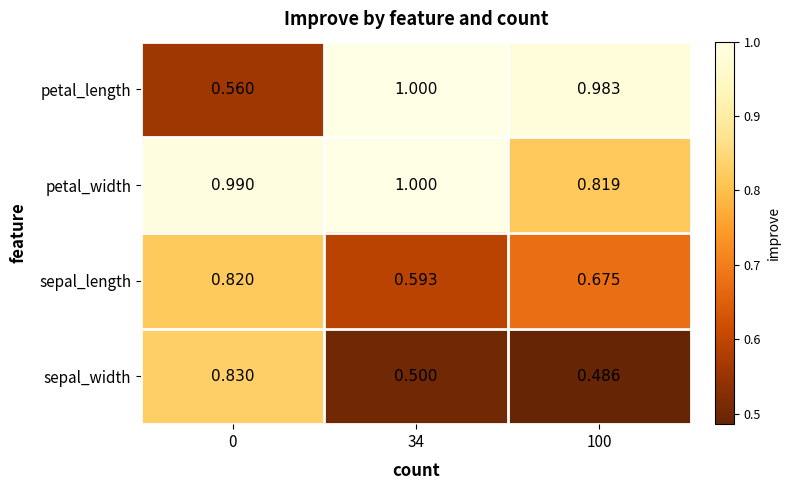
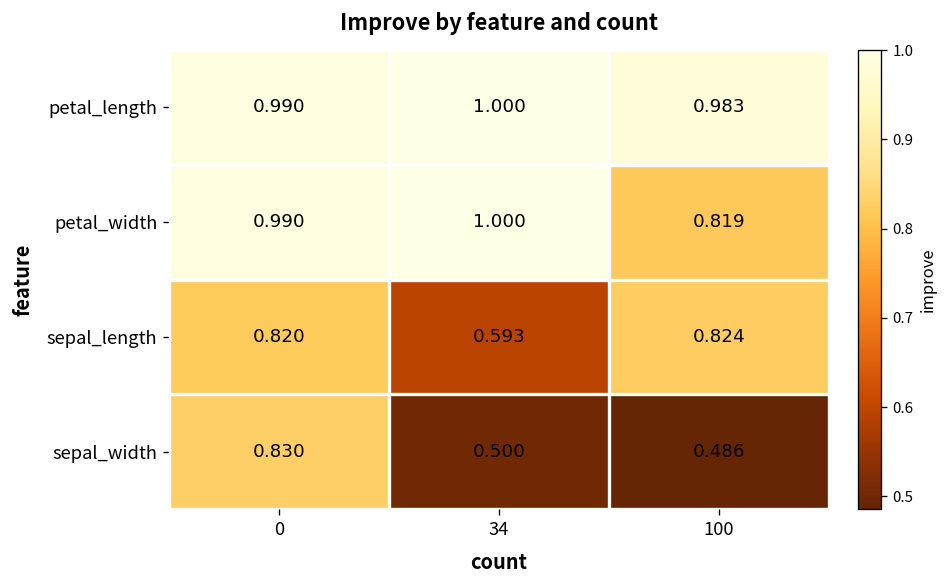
petal_length, 0: 0.560 -> 0.990
sepal_length, 100: 0.675 -> 0.824
